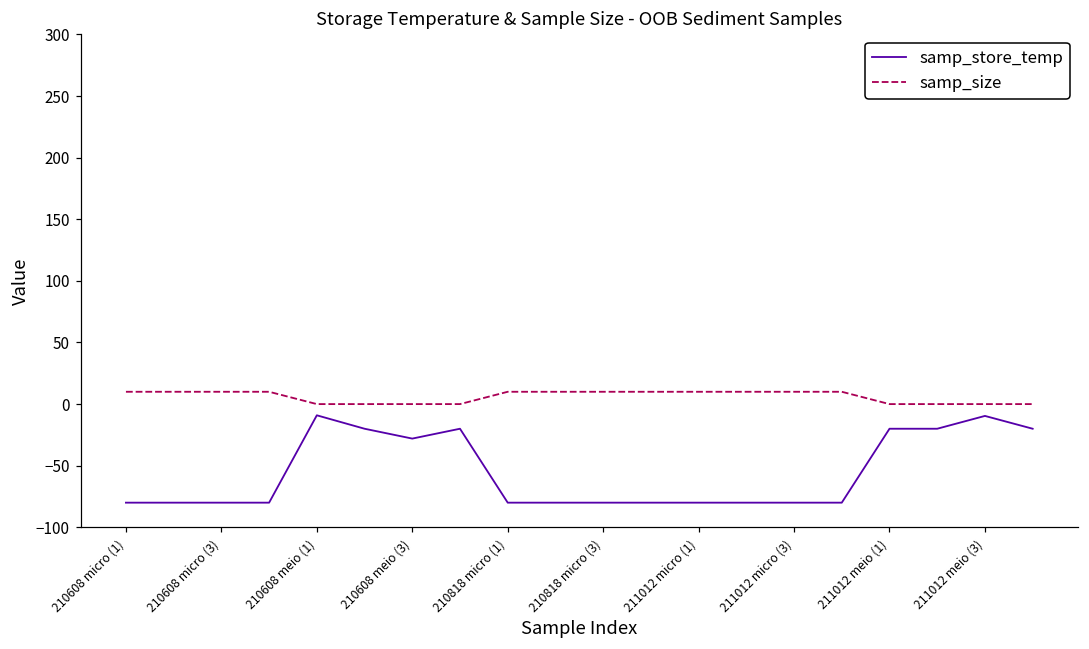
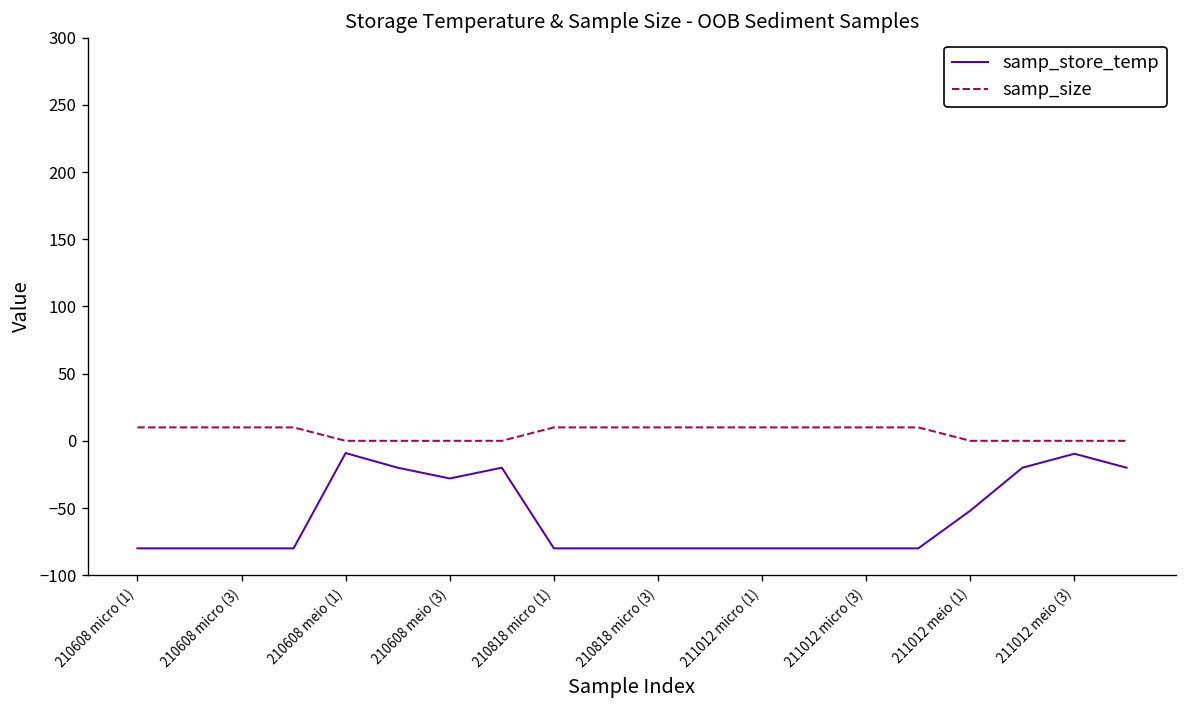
samp_store_temp, 211012 meio (1): -20 -> -52
